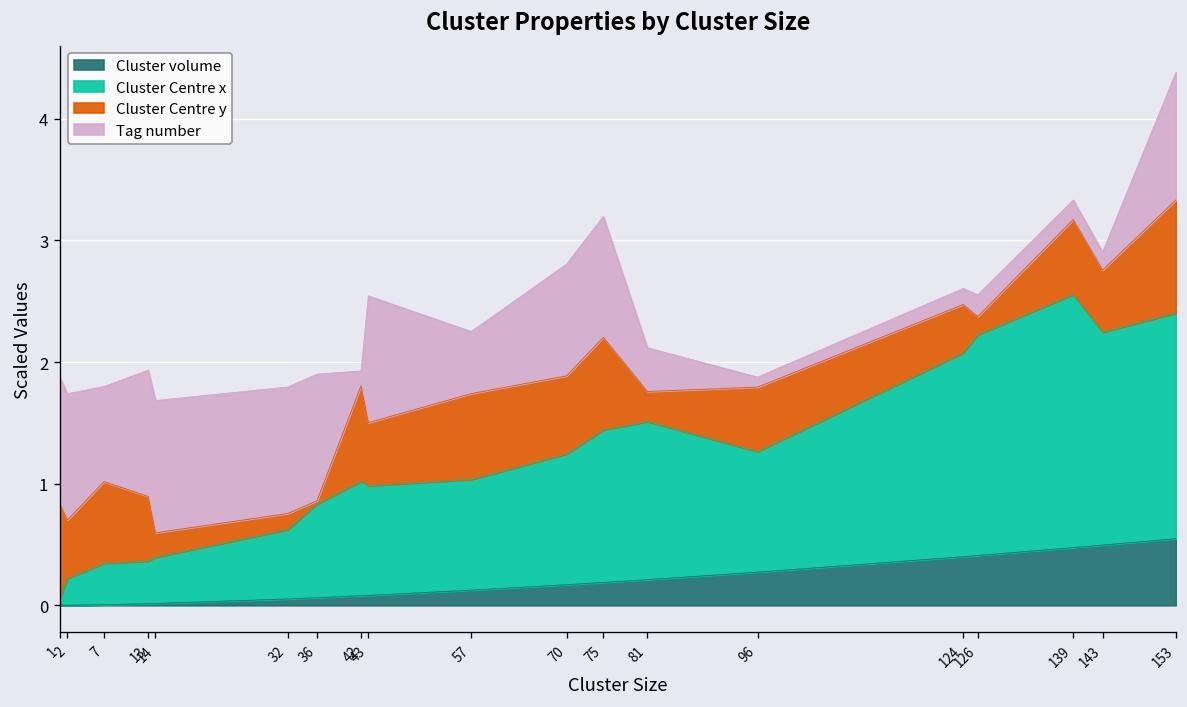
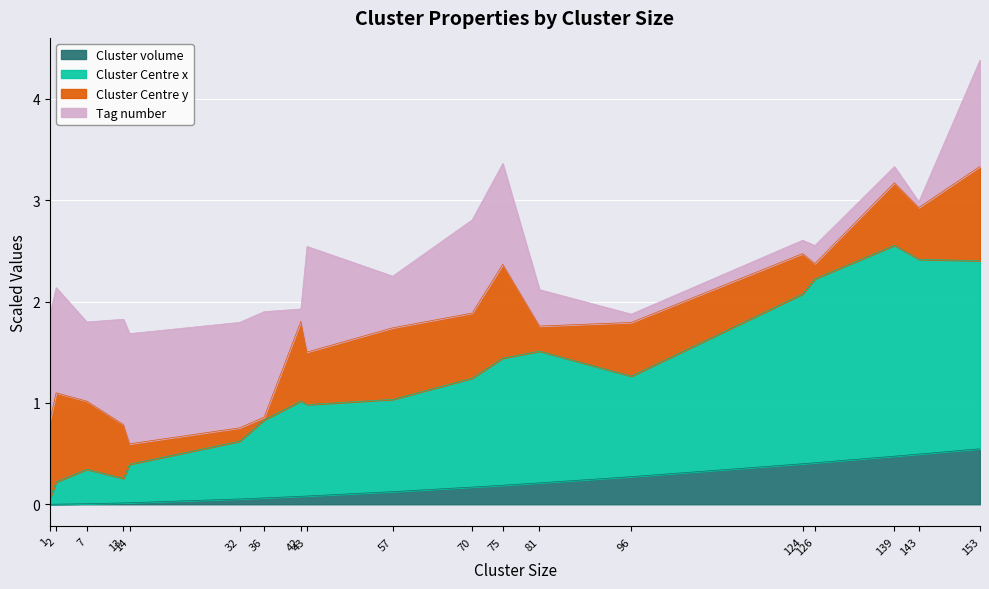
Cluster Centre y, 2: 0.48 -> 0.88
Cluster Centre x, 13: 0.35 -> 0.24
Cluster Centre y, 75: 0.76 -> 0.93
Cluster Centre x, 143: 1.75 -> 1.92
Tag number, 143: 0.15 -> 0.06
